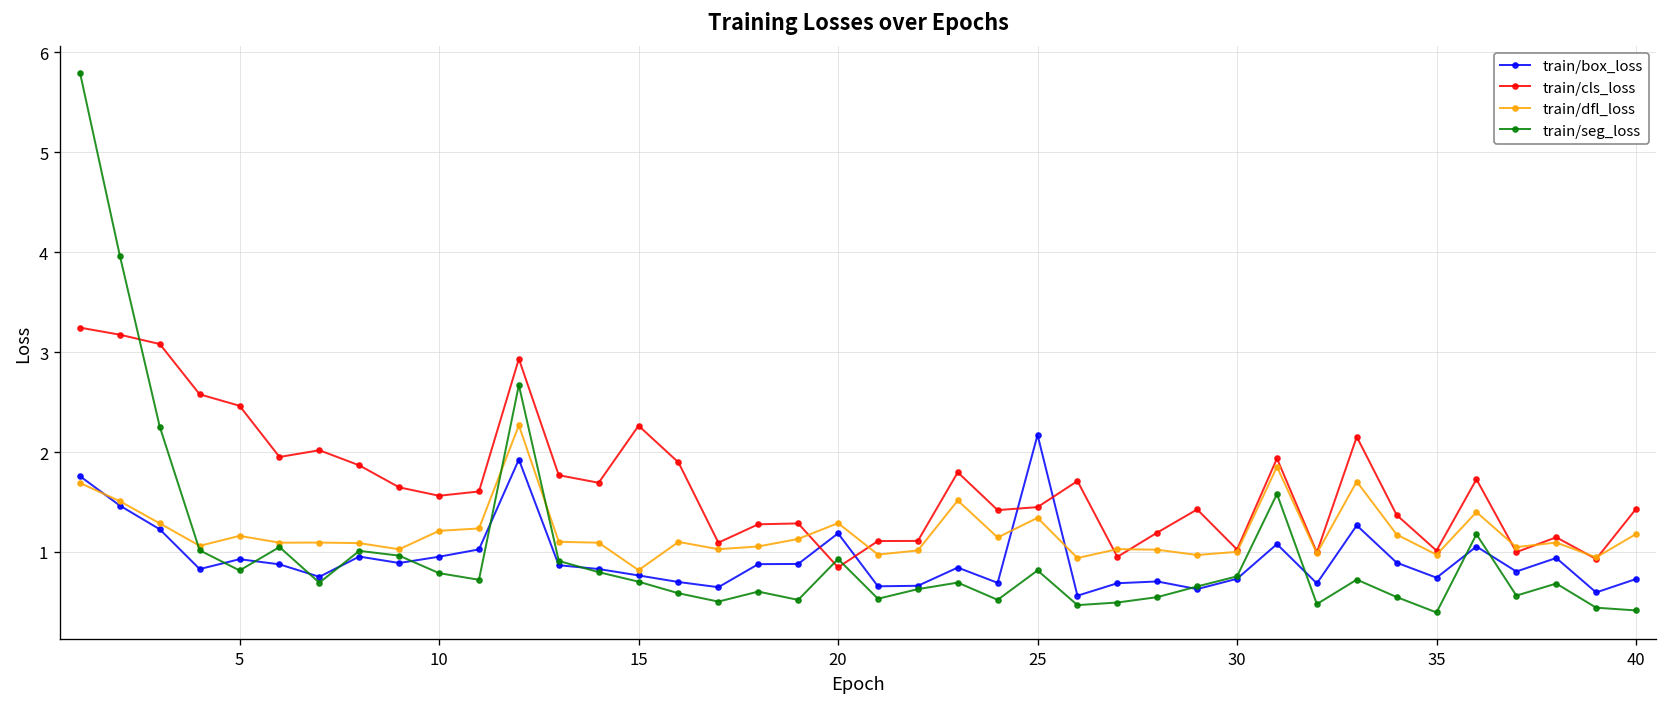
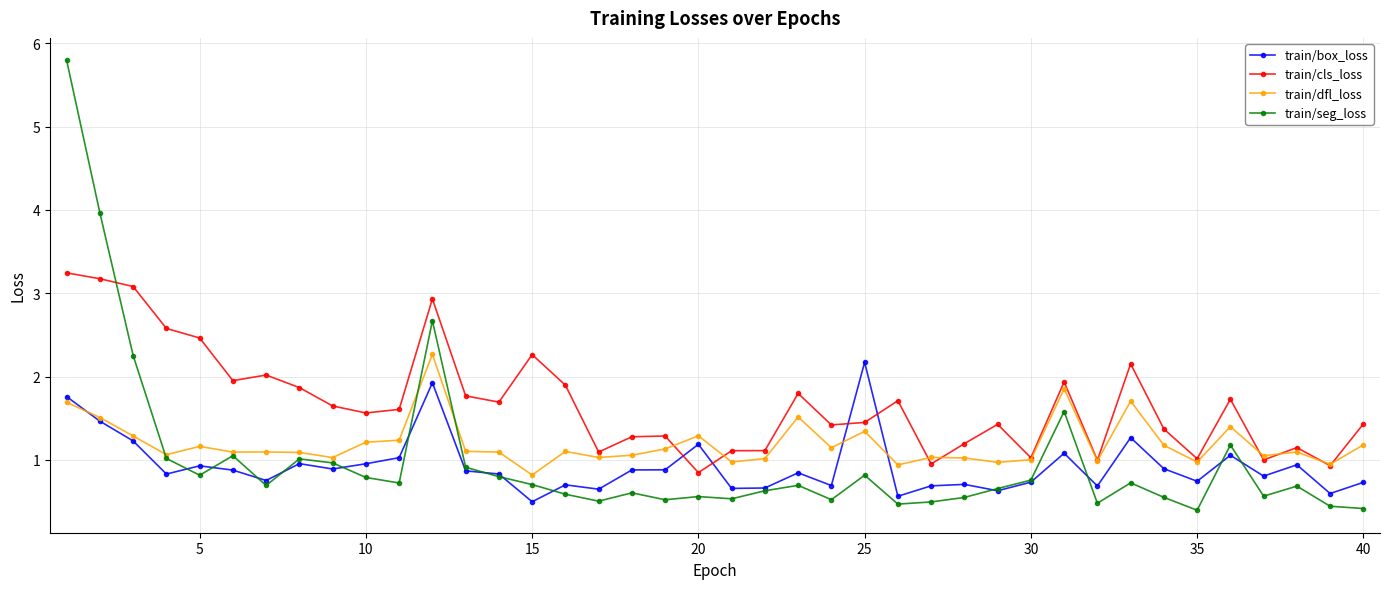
train/box_loss, 15: 0.8 -> 0.5
train/seg_loss, 20: 0.9 -> 0.6
